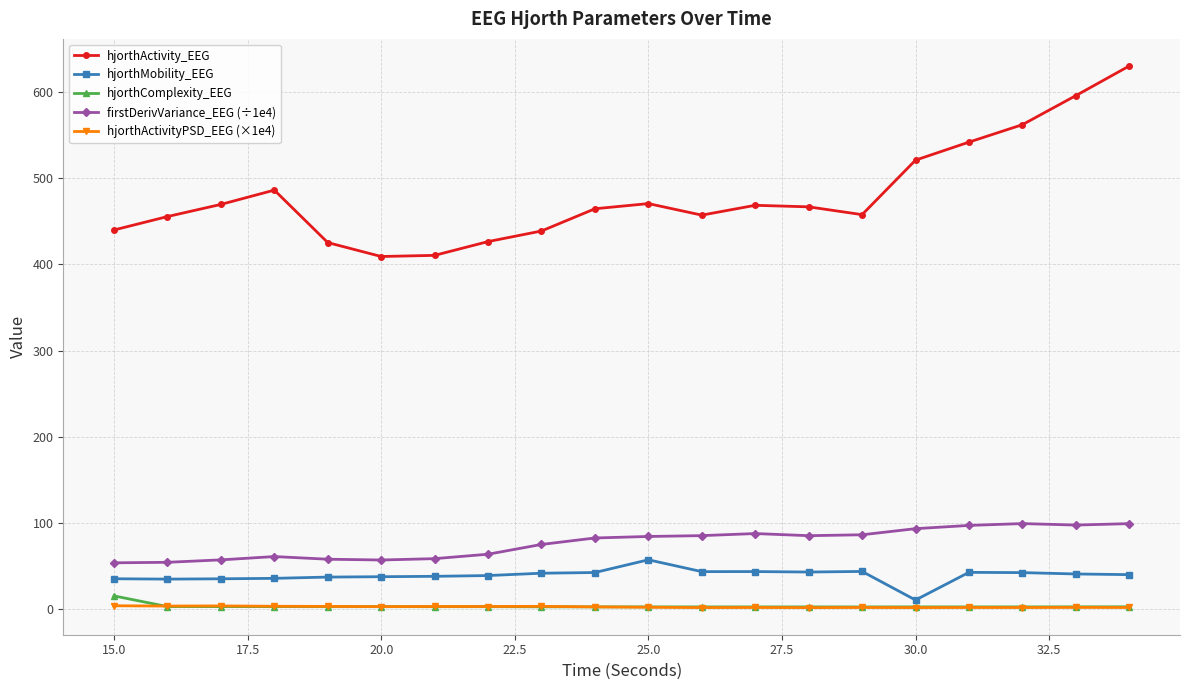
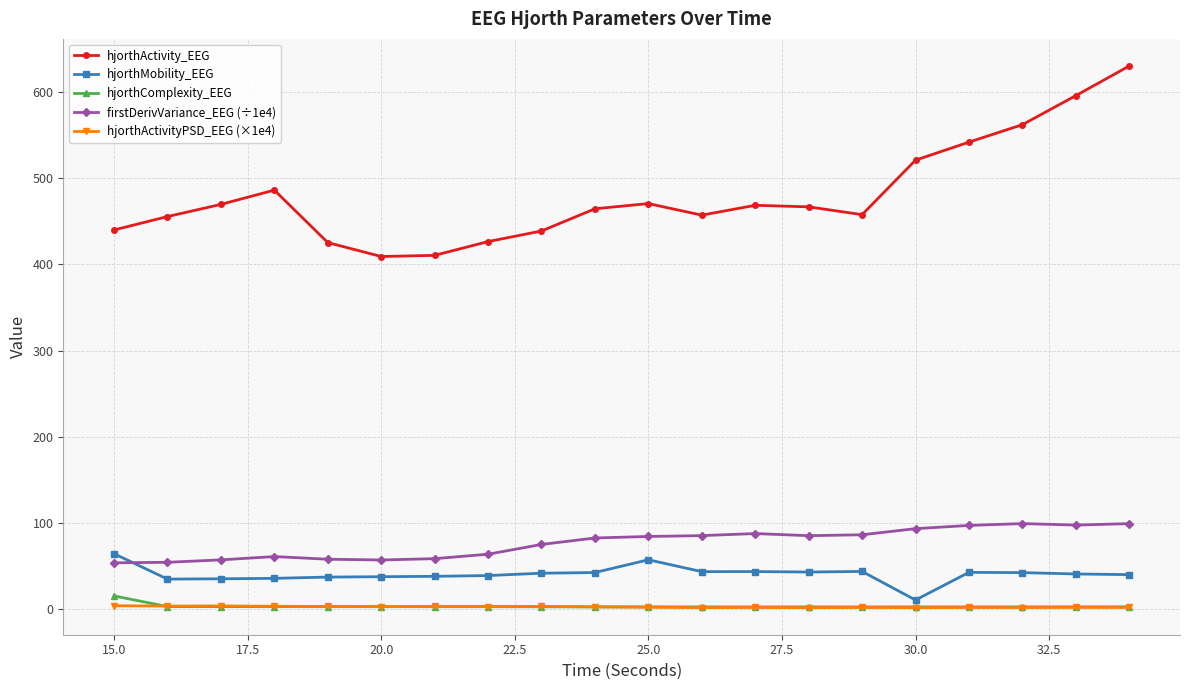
hjorthMobility_EEG, 15.0: 30 -> 60
